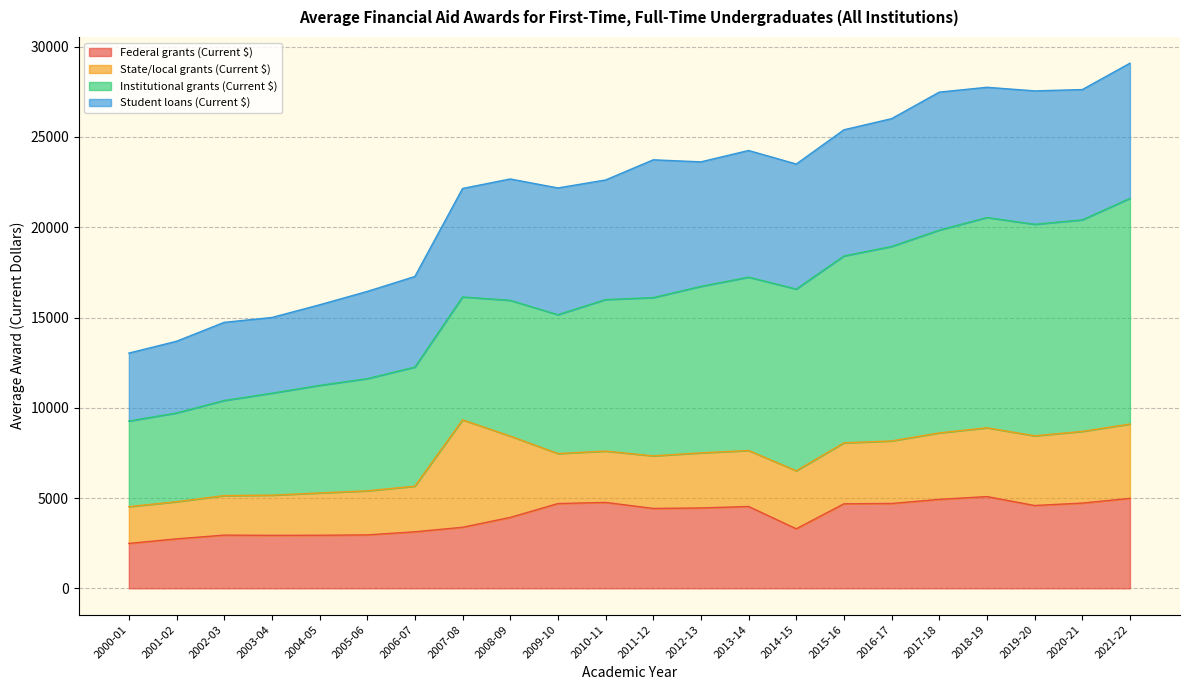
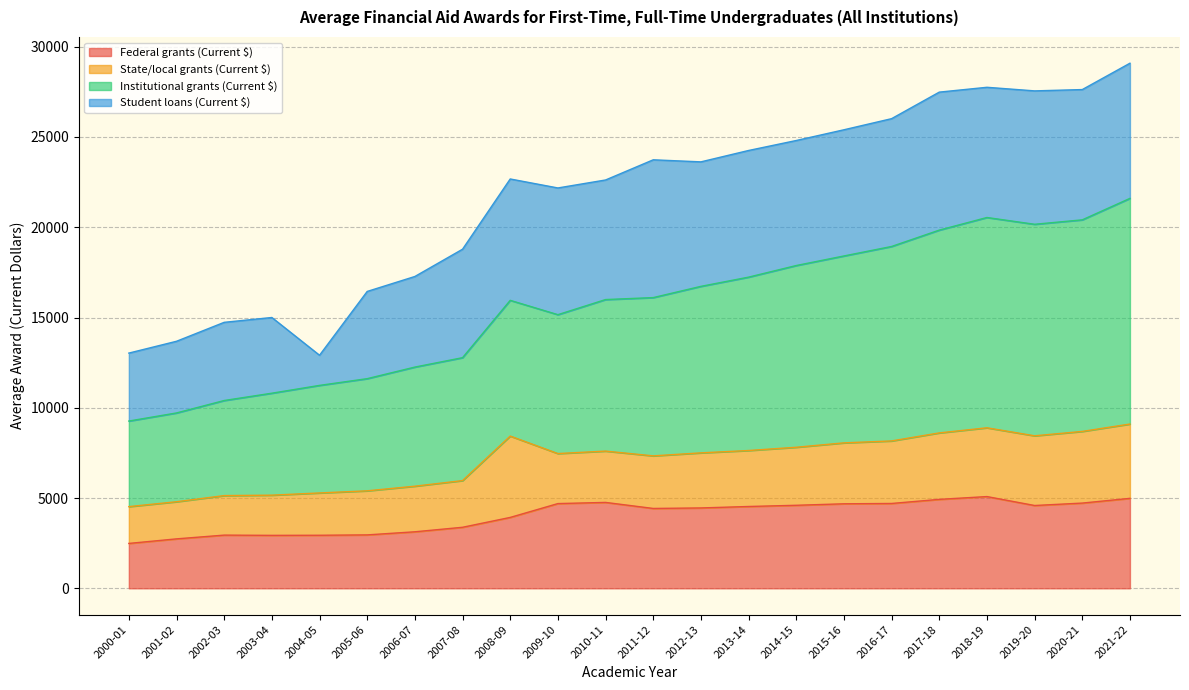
Student loans (Current $), 2004-05: 4500 -> 1700
State/local grants (Current $), 2007-08: 6000 -> 2600
Federal grants (Current $), 2014-15: 3300 -> 4600
